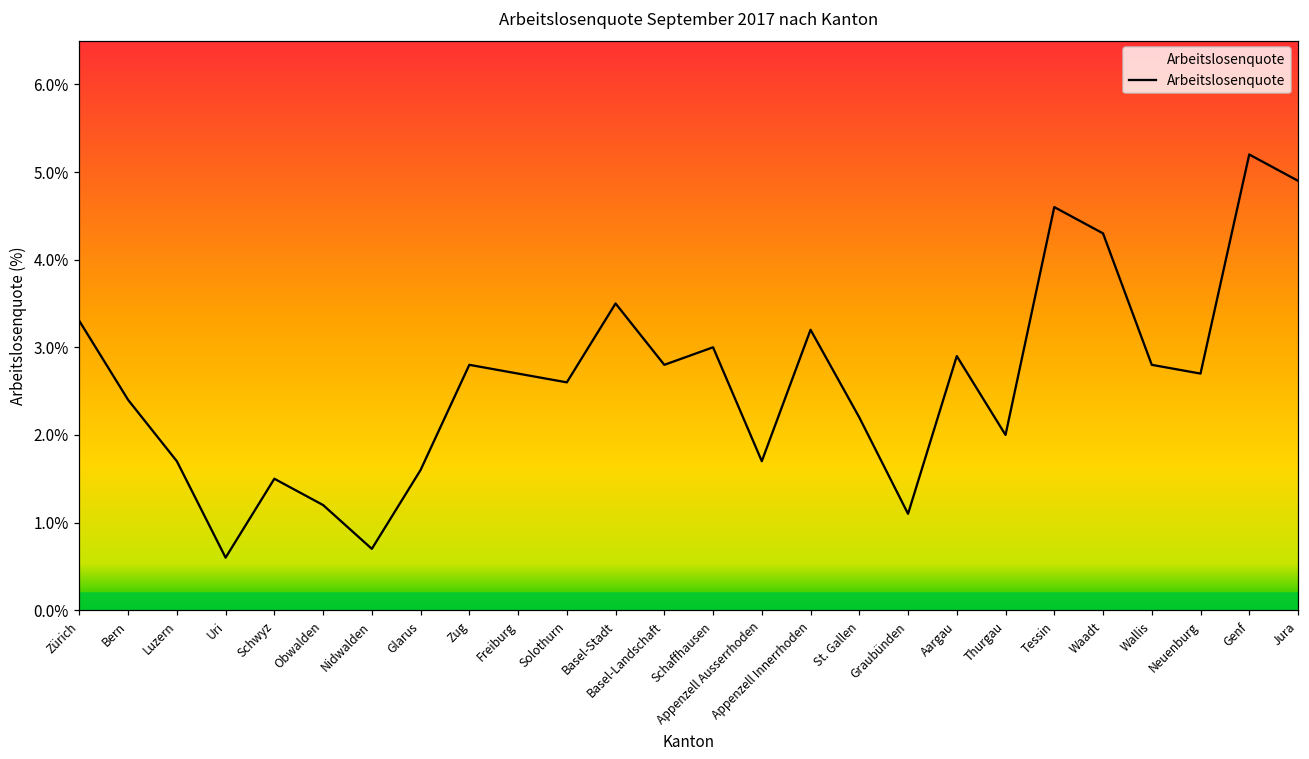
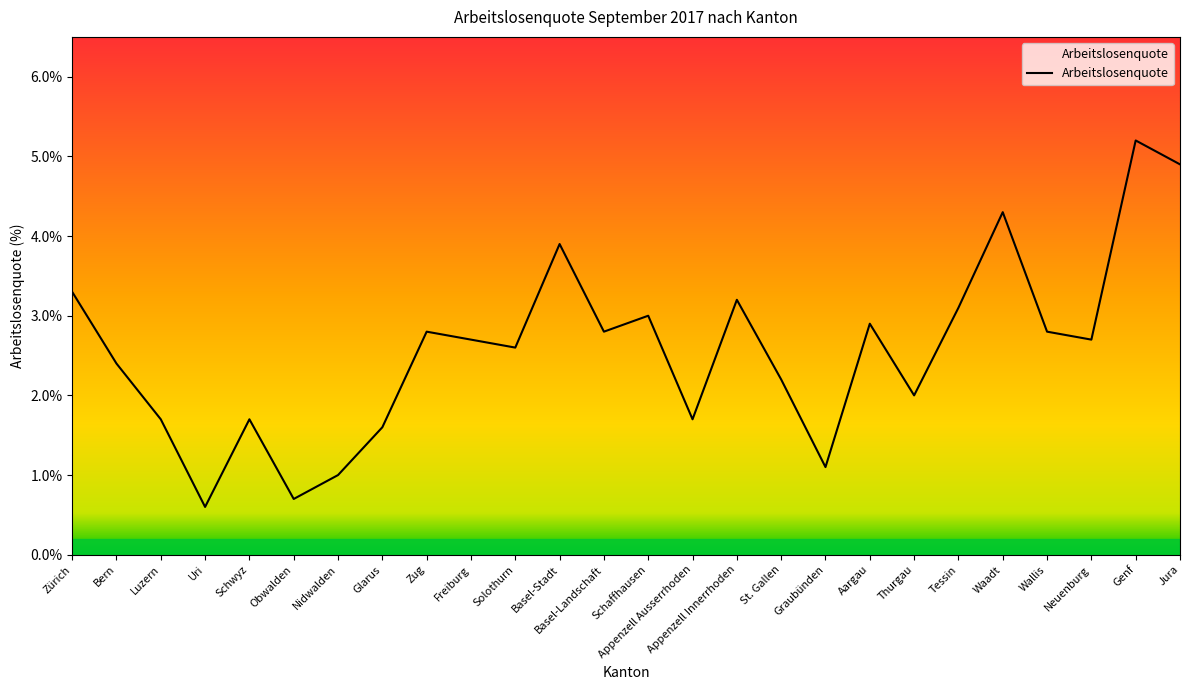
Schwyz: 1.5% -> 1.7%
Obwalden: 1.2% -> 0.7%
Nidwalden: 0.7% -> 1.0%
Basel-Stadt: 3.5% -> 3.9%
Tessin: 4.6% -> 3.1%
